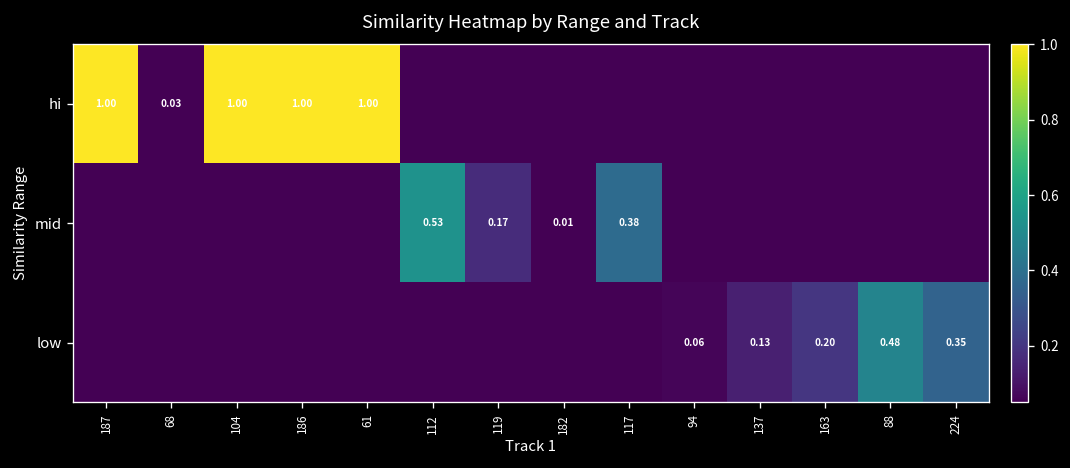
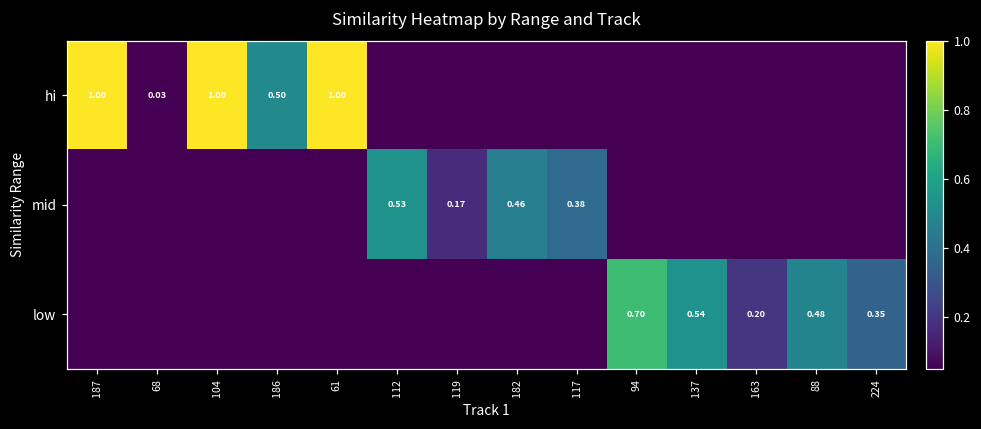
hi, 186: 1.00 -> 0.50
mid, 182: 0.01 -> 0.46
low, 94: 0.06 -> 0.70
low, 137: 0.13 -> 0.54
